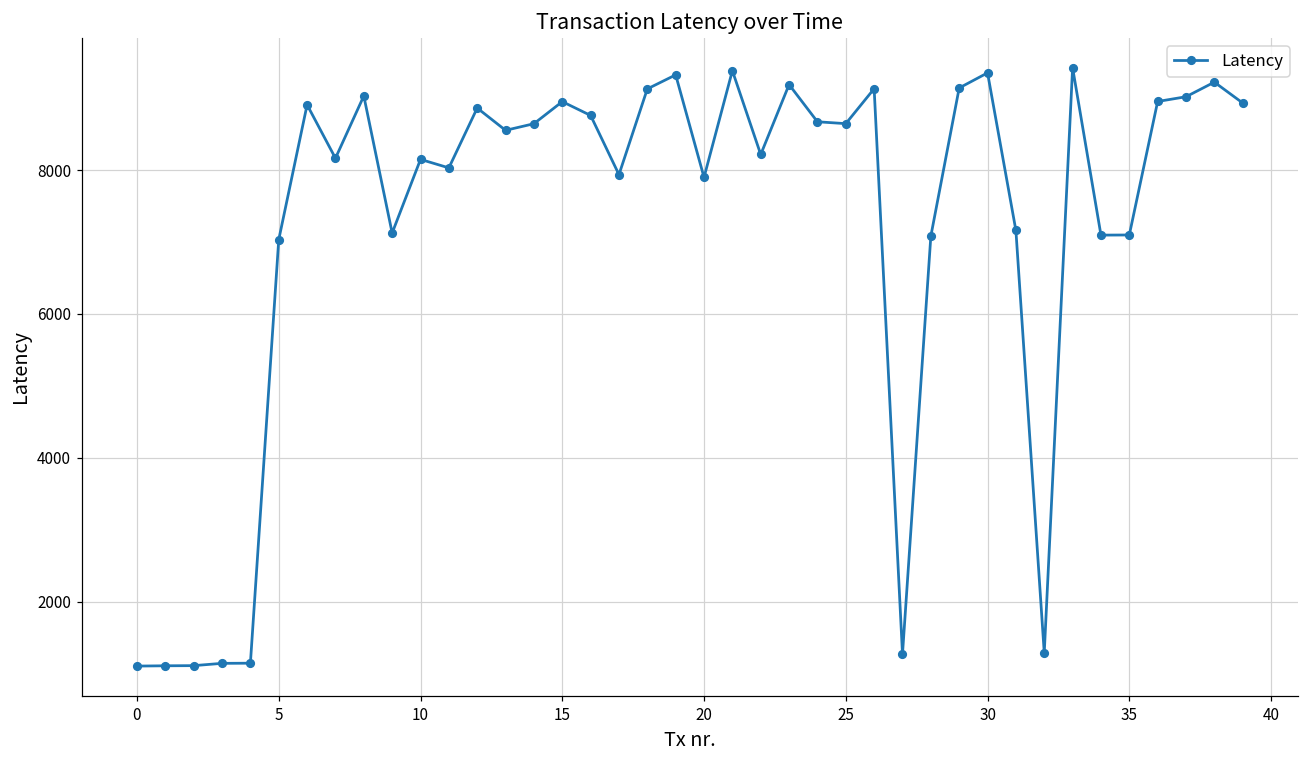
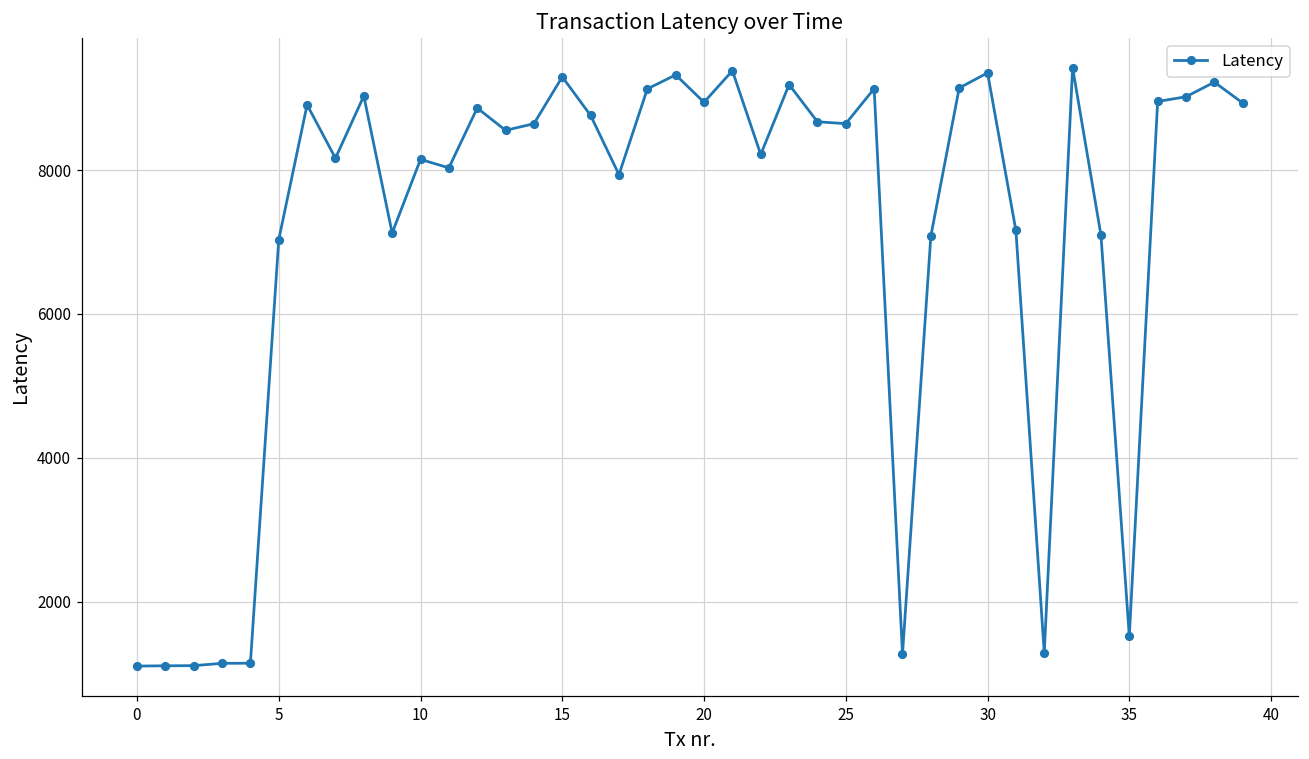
15: 9000 -> 9300
20: 7900 -> 8900
35: 7100 -> 1500
